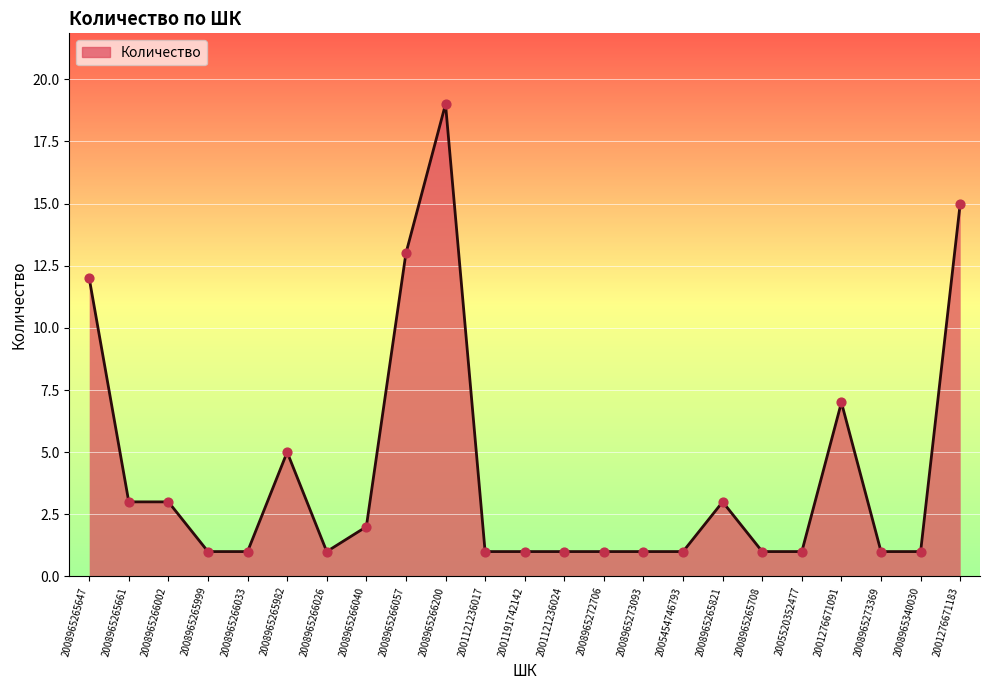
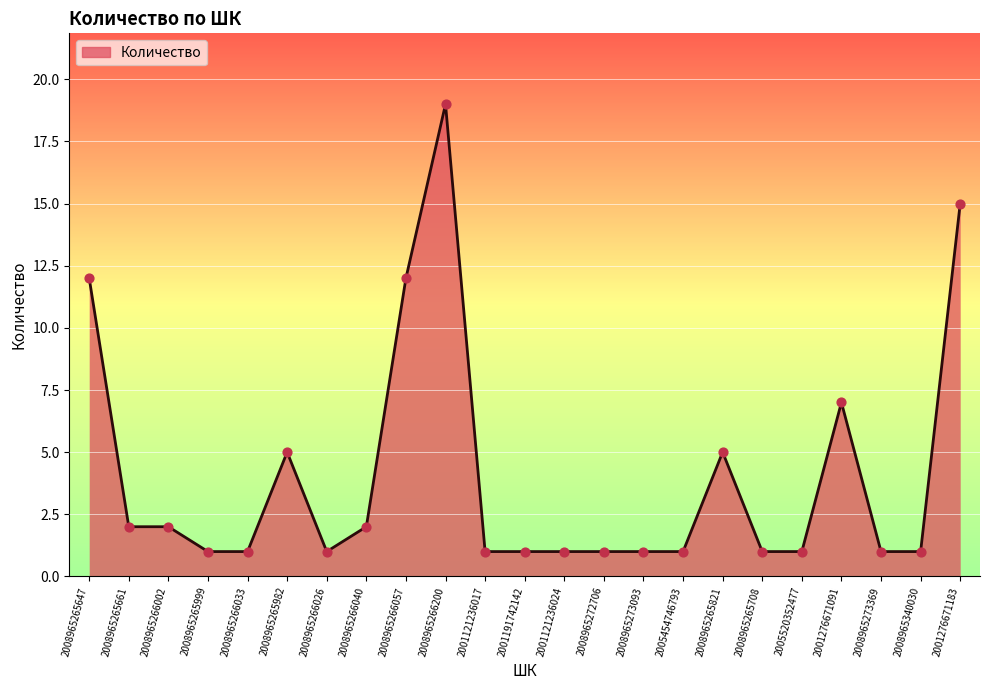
2008965265661: 3 -> 2
2008965266002: 3 -> 2
2008965266057: 13 -> 12
2008965265821: 3 -> 5
